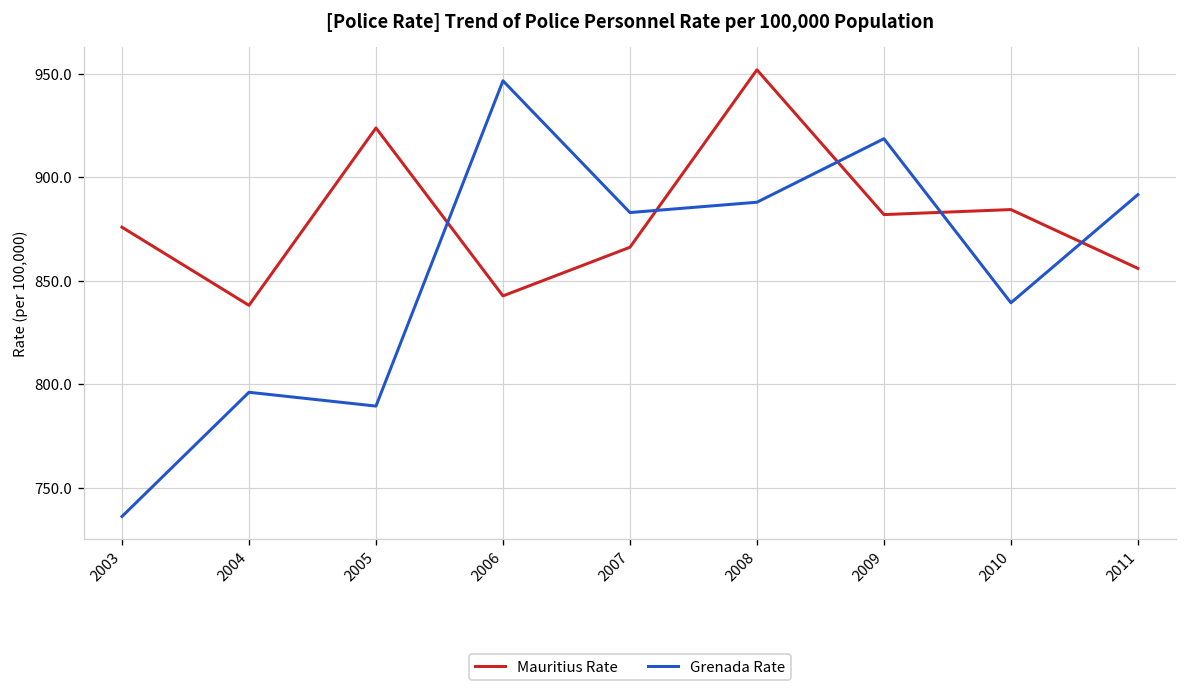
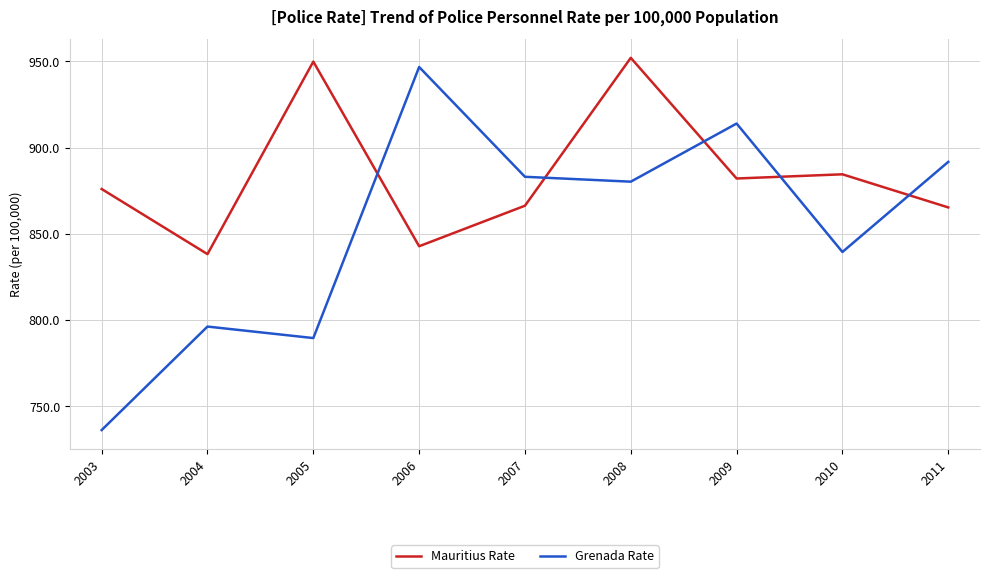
Mauritius Rate, 2005: 924 -> 950
Grenada Rate, 2008: 888 -> 880
Grenada Rate, 2009: 919 -> 914
Mauritius Rate, 2011: 856 -> 865
